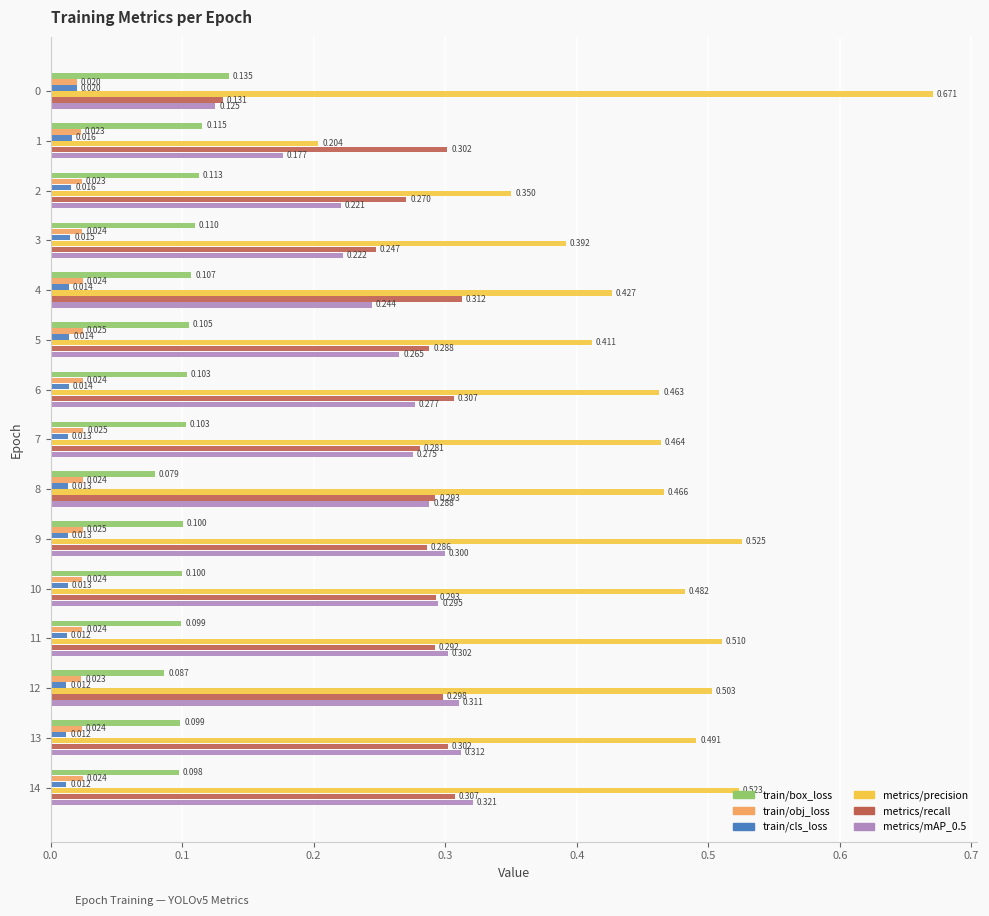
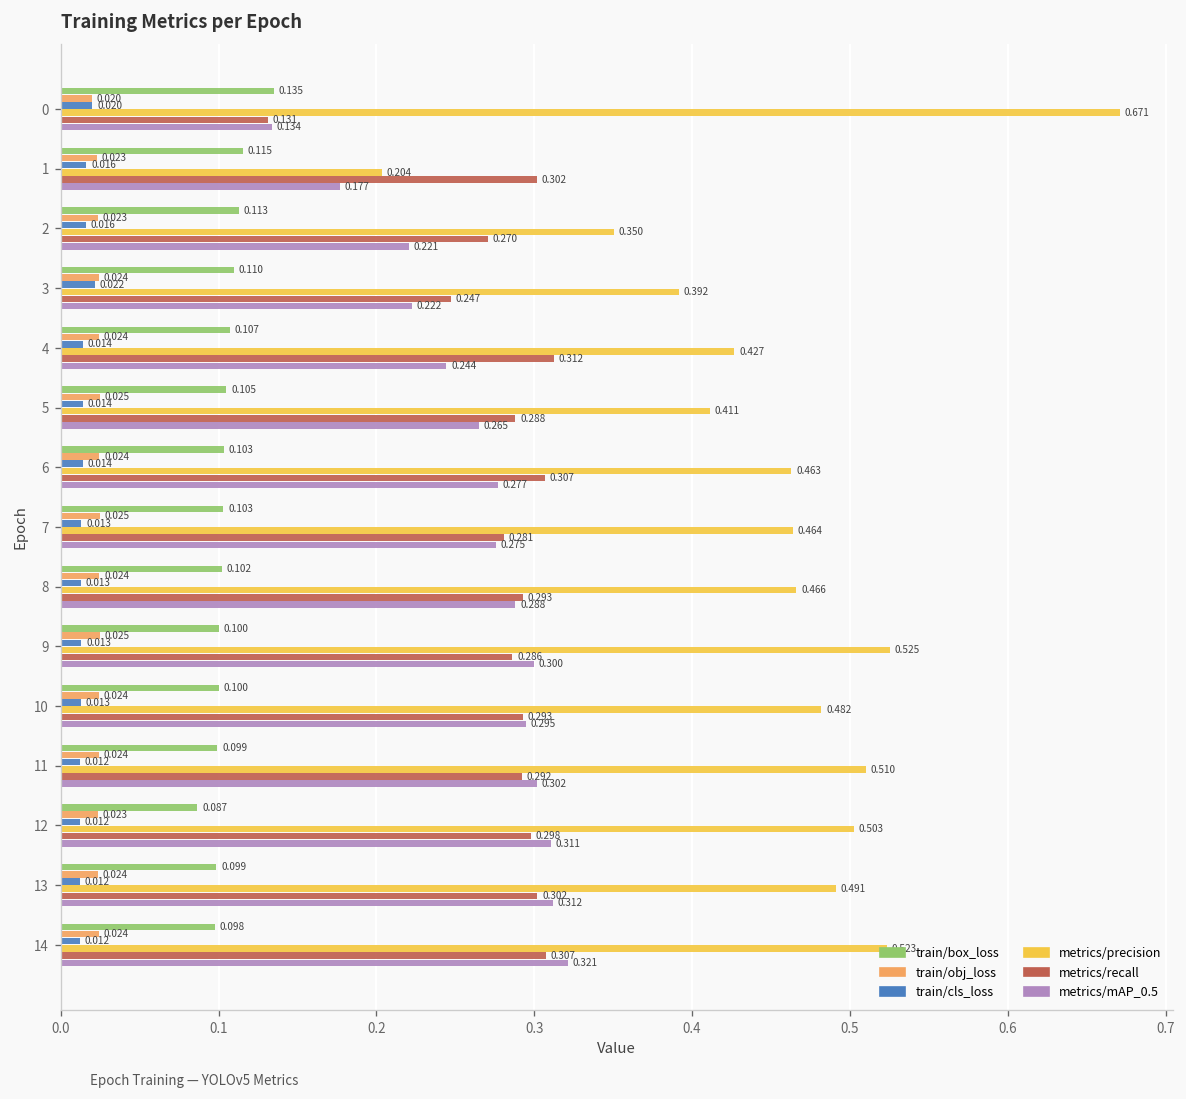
metrics/mAP_0.5, 0: 0.125 -> 0.134
train/cls_loss, 3: 0.015 -> 0.022
train/box_loss, 8: 0.079 -> 0.102
